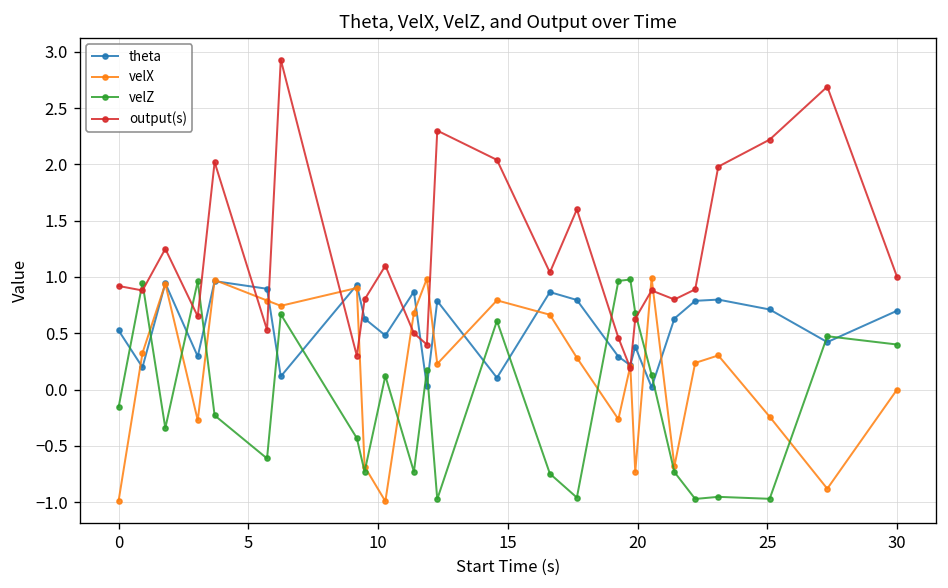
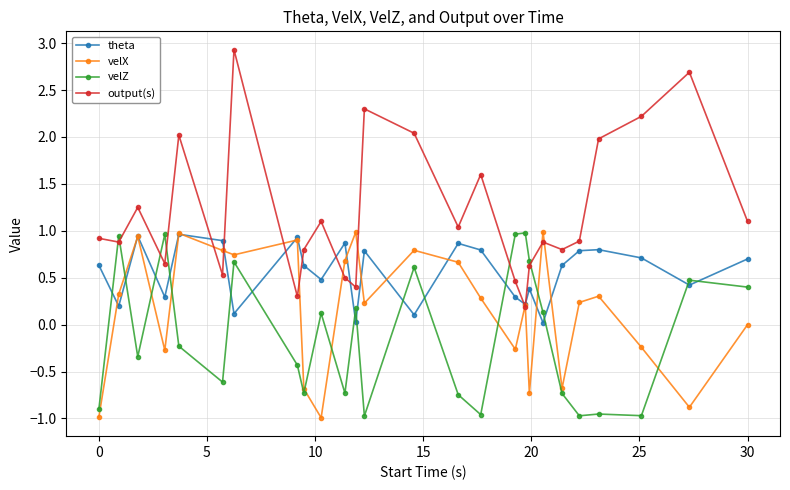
theta, 0: 0.5 -> 0.6
velZ, 0: -0.2 -> -0.9
output(s), 30: 1.0 -> 1.1
